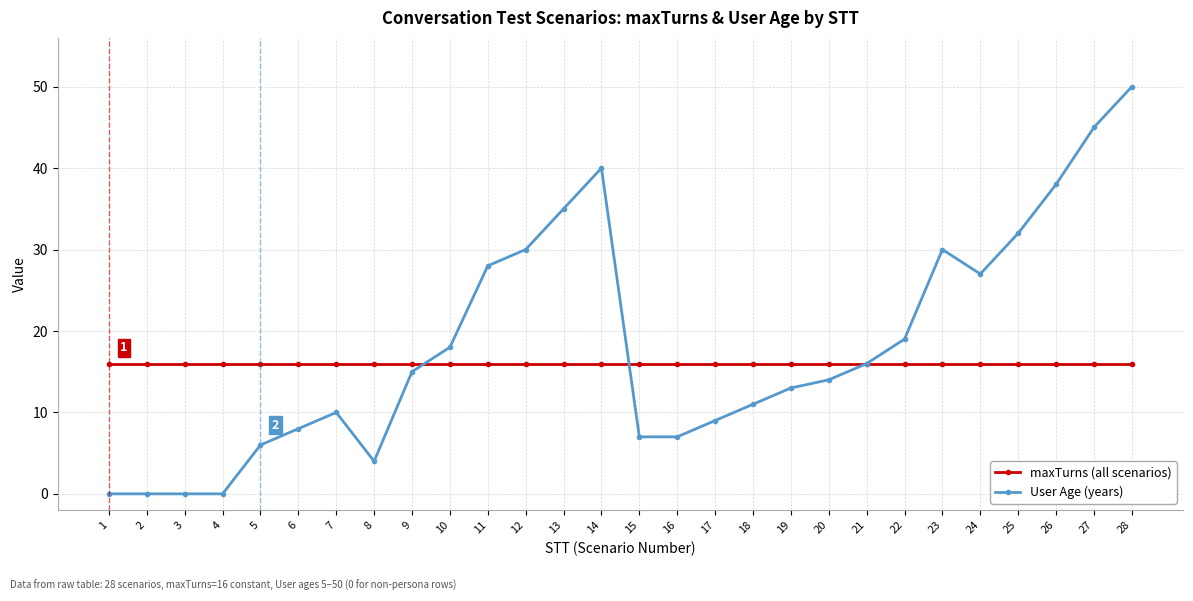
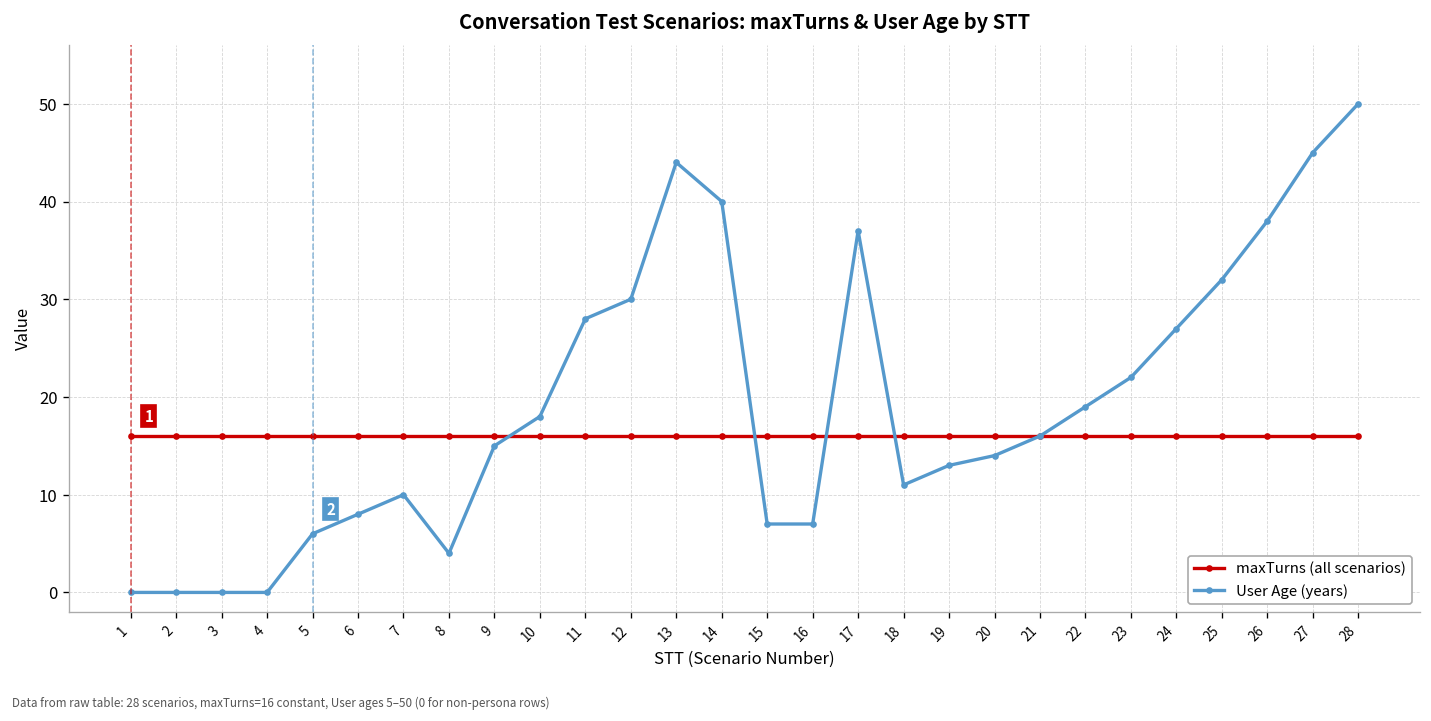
User Age (years), 13: 35 -> 44
User Age (years), 17: 9 -> 37
User Age (years), 23: 30 -> 22
